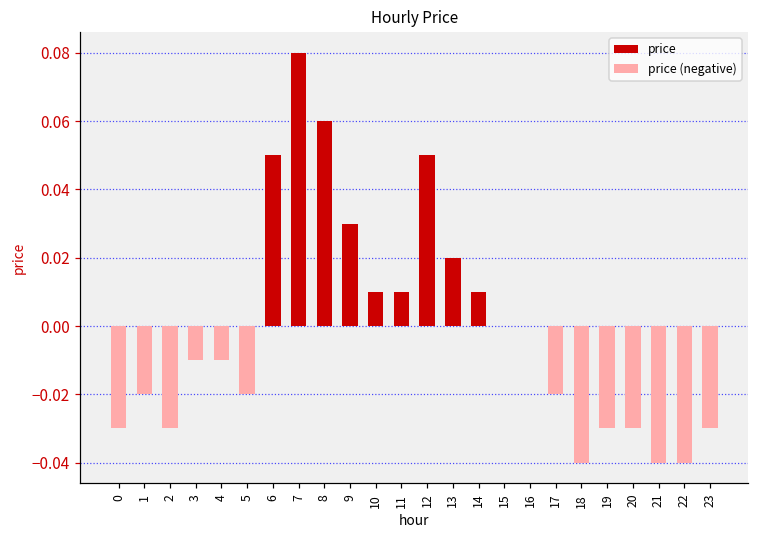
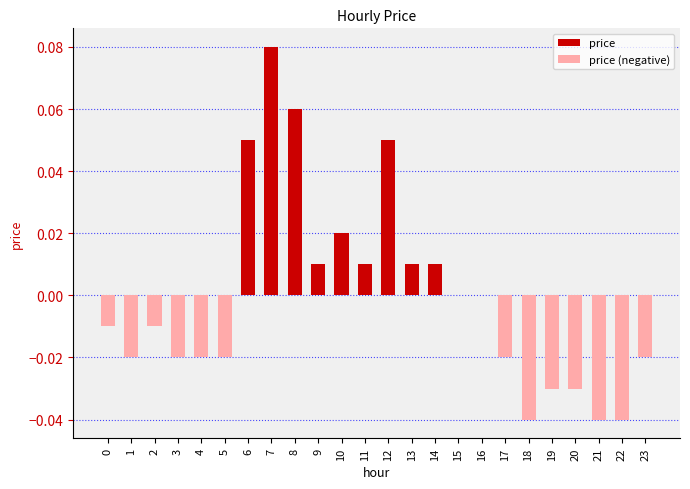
0: -0.03 -> -0.01
2: -0.03 -> -0.01
3: -0.01 -> -0.02
4: -0.01 -> -0.02
9: 0.03 -> 0.01
10: 0.01 -> 0.02
13: 0.02 -> 0.01
23: -0.03 -> -0.02
